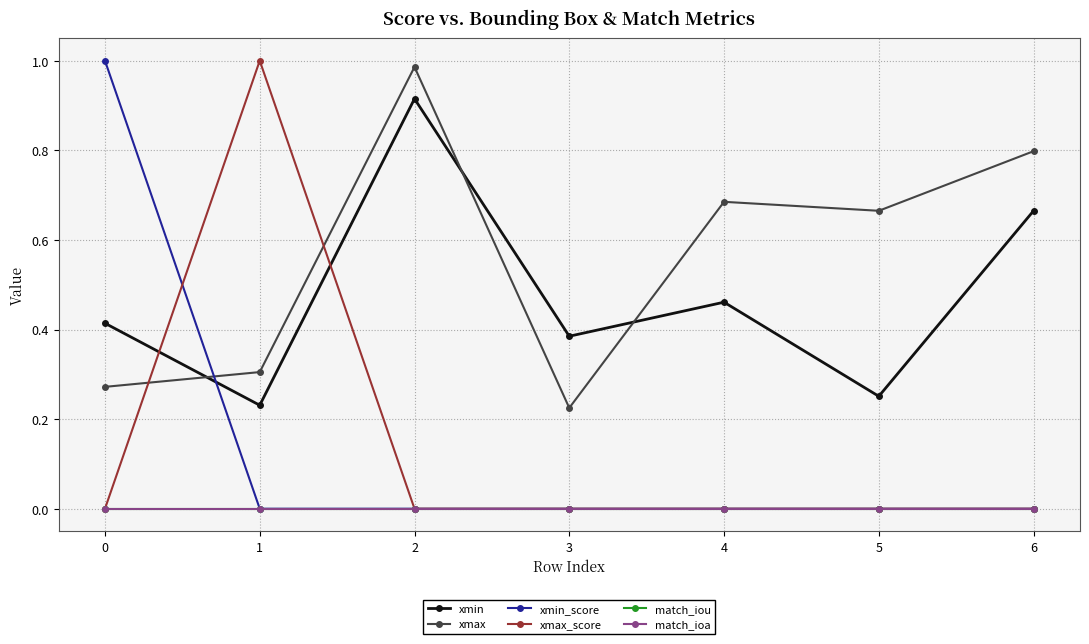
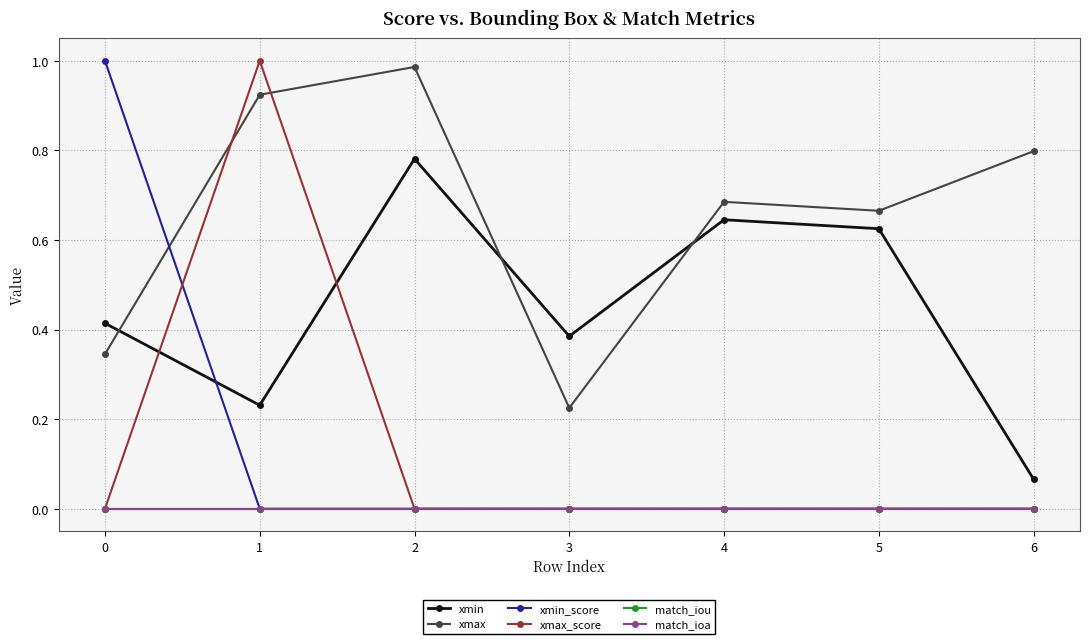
xmax, 0: 0.27 -> 0.35
xmax, 1: 0.31 -> 0.92
xmin, 2: 0.92 -> 0.78
xmin, 4: 0.46 -> 0.65
xmin, 5: 0.25 -> 0.63
xmin, 6: 0.67 -> 0.07
